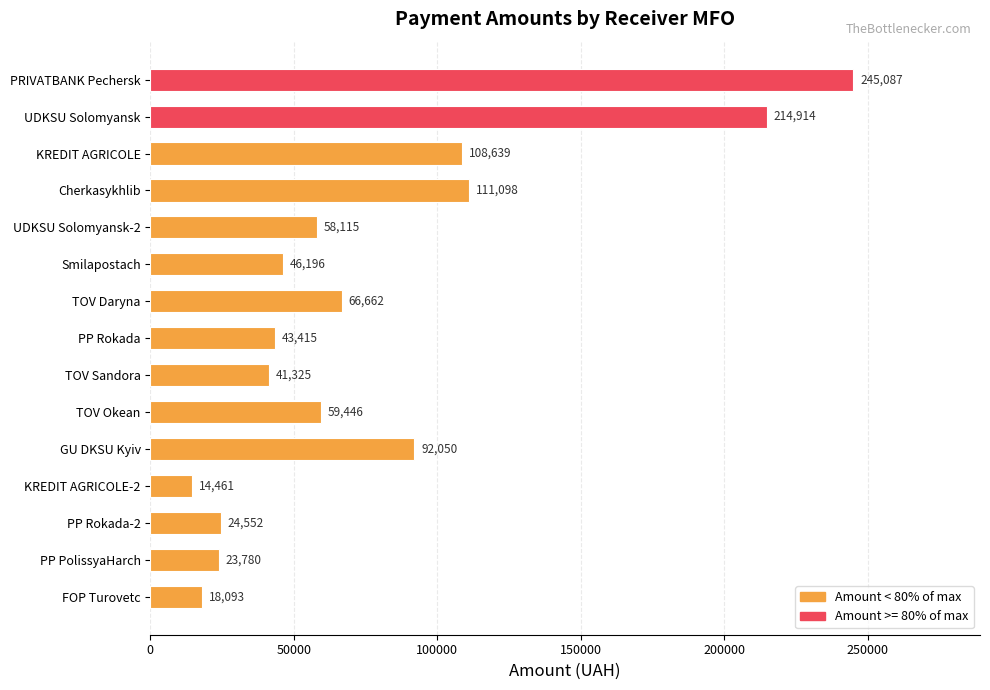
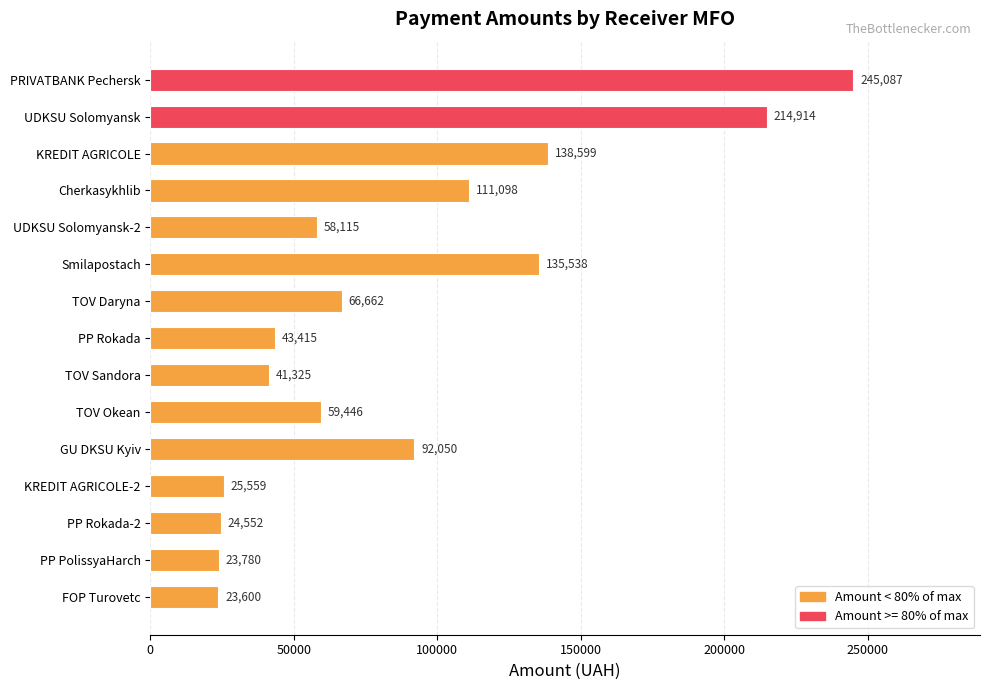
KREDIT AGRICOLE: 108,639 -> 138,599
Smilapostach: 46,196 -> 135,538
KREDIT AGRICOLE-2: 14,461 -> 25,559
FOP Turovetc: 18,093 -> 23,600
